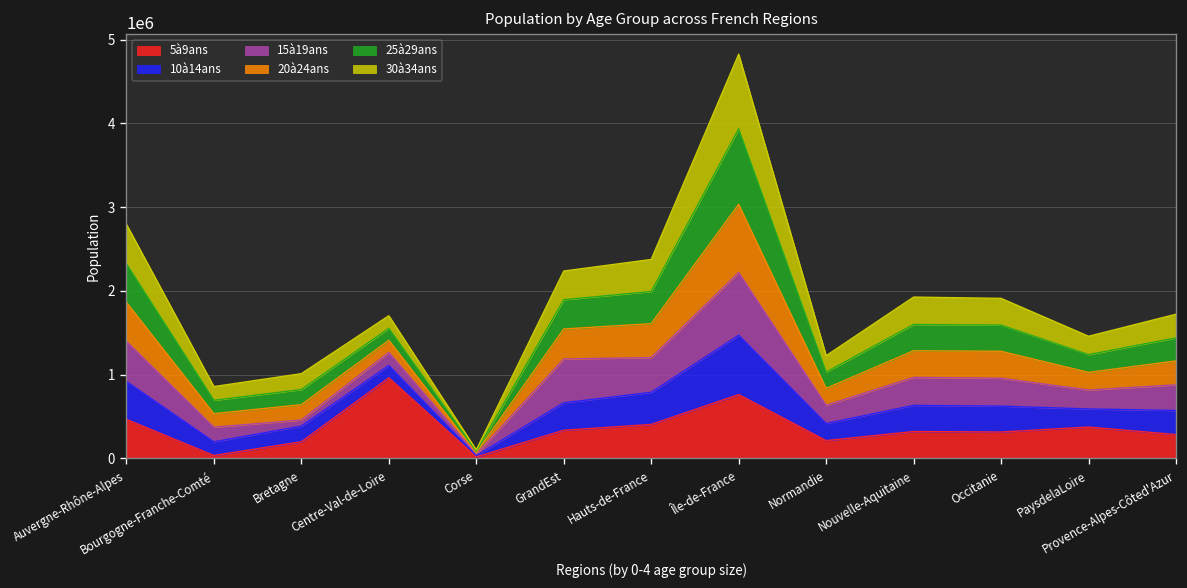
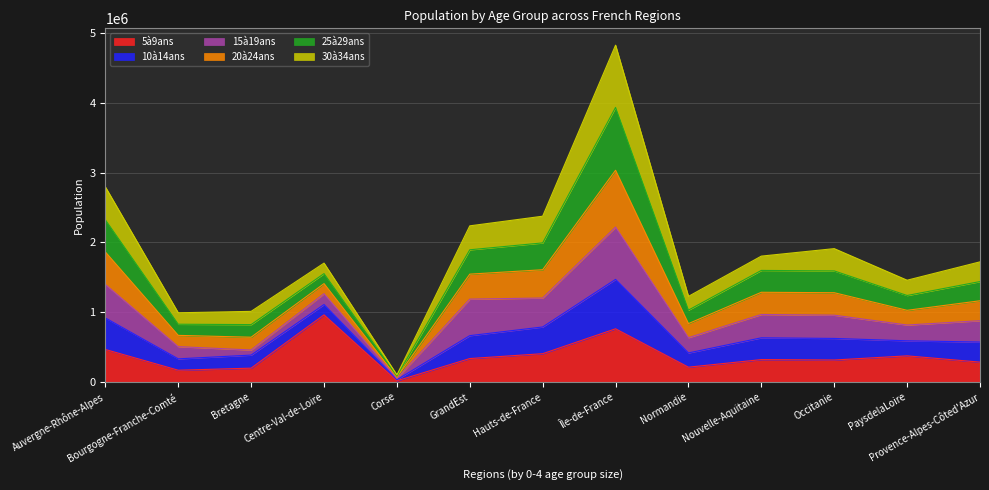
5à9ans, Bourgogne-Franche-Comté: 0 -> 200000
30à34ans, Nouvelle-Aquitaine: 300000 -> 200000
